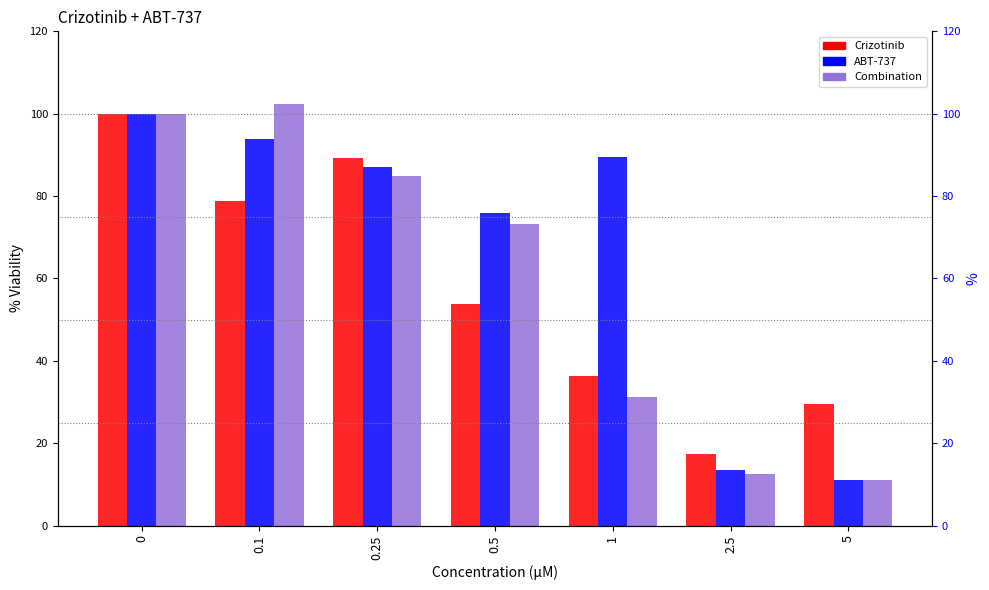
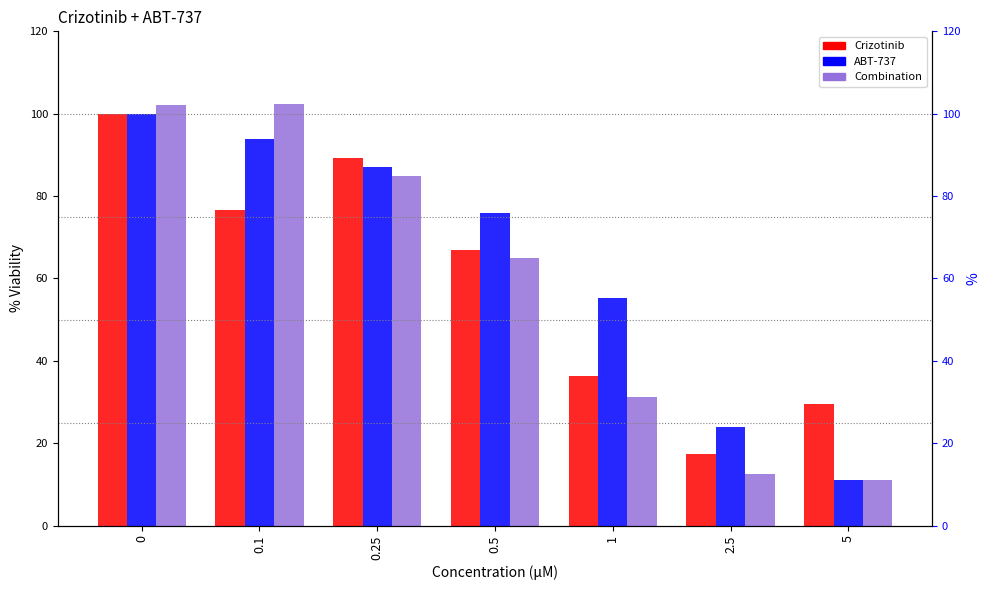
Combination, 0: 100 -> 102
Crizotinib, 0.1: 79 -> 77
Crizotinib, 0.5: 54 -> 67
Combination, 0.5: 73 -> 65
ABT-737, 1: 89 -> 55
ABT-737, 2.5: 13 -> 24
